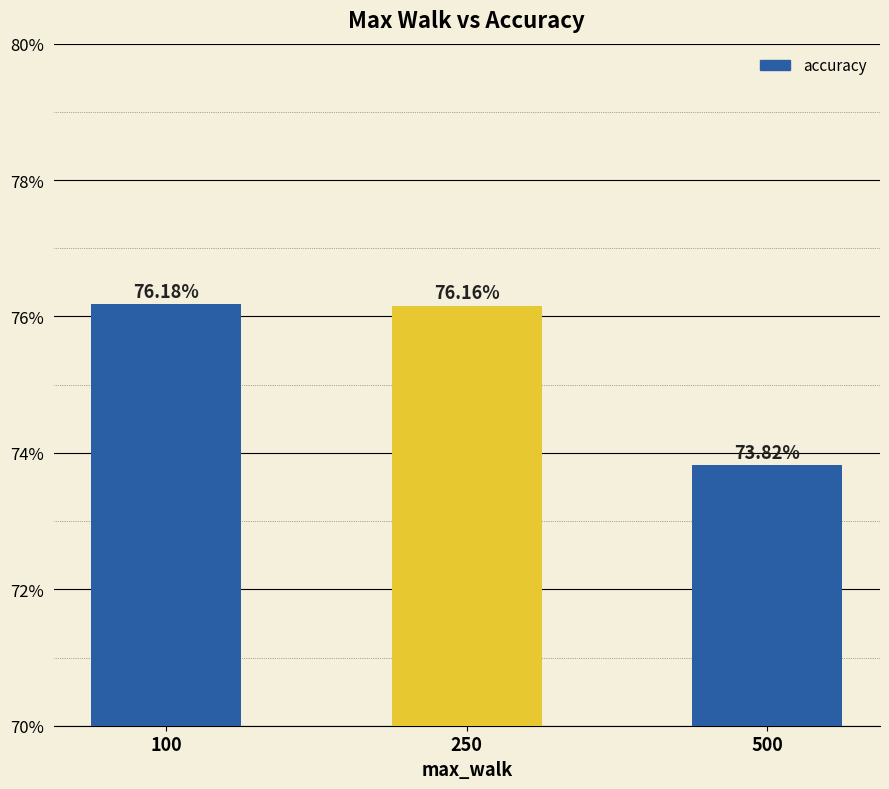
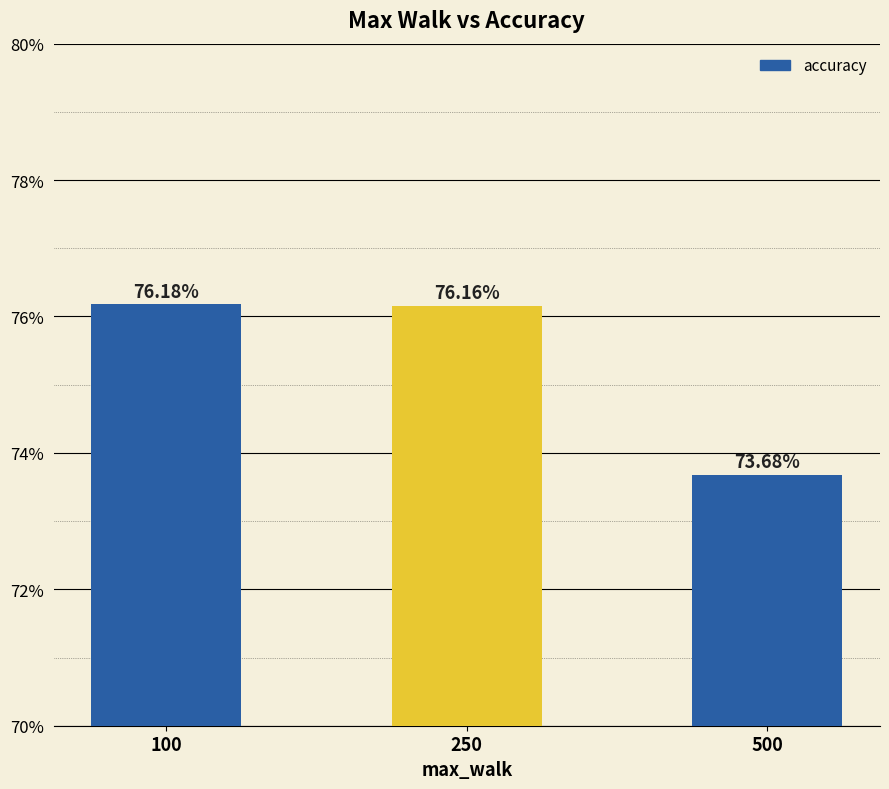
500: 73.82% -> 73.68%
